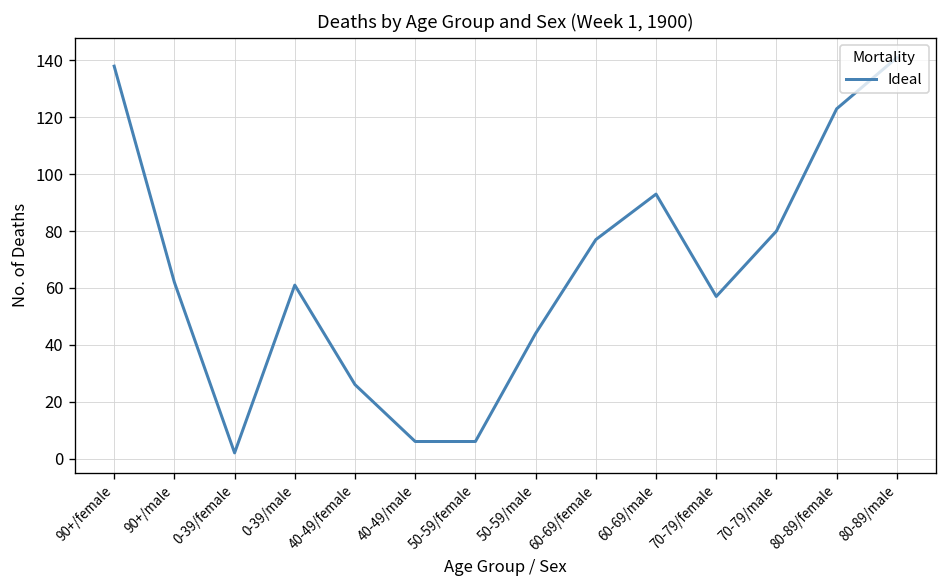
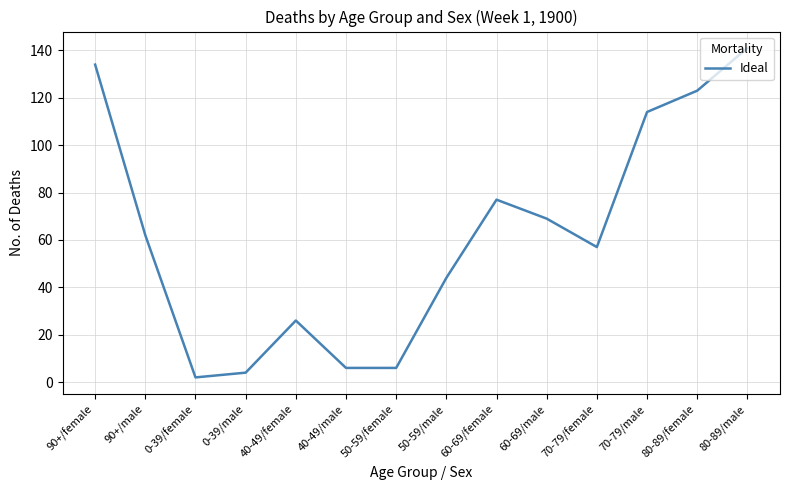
90+/female: 138 -> 134
0-39/male: 61 -> 4
60-69/male: 93 -> 69
70-79/male: 80 -> 114
